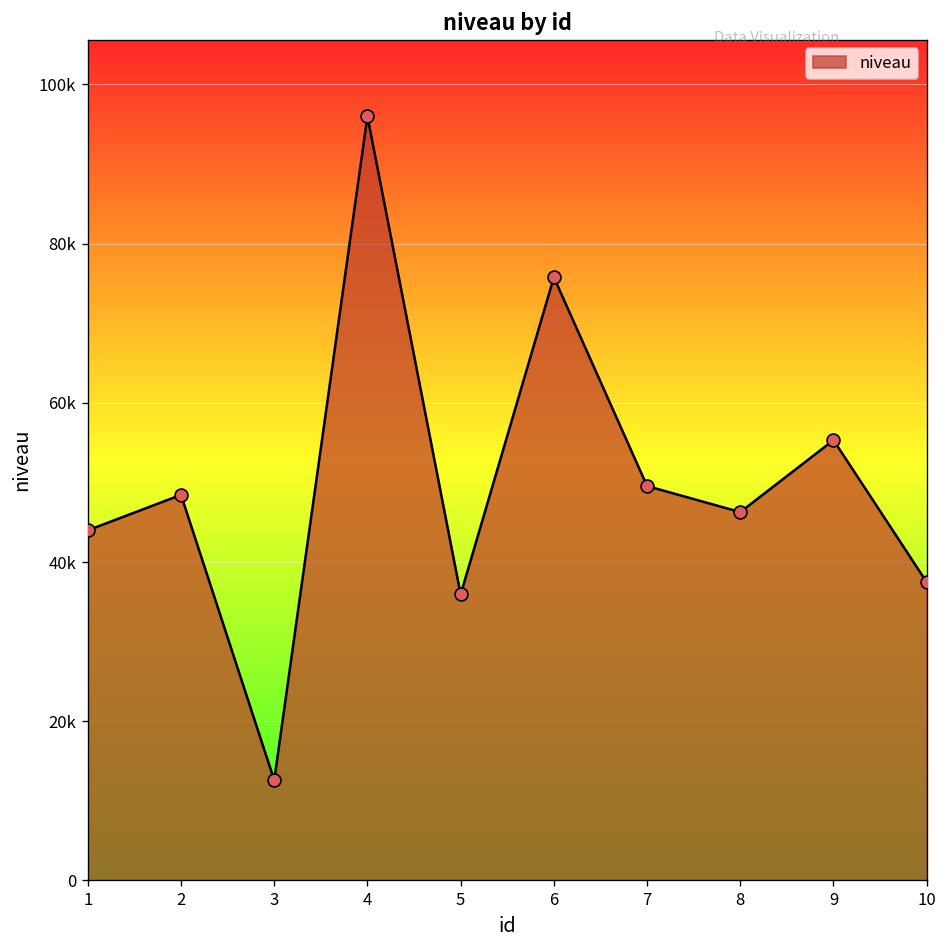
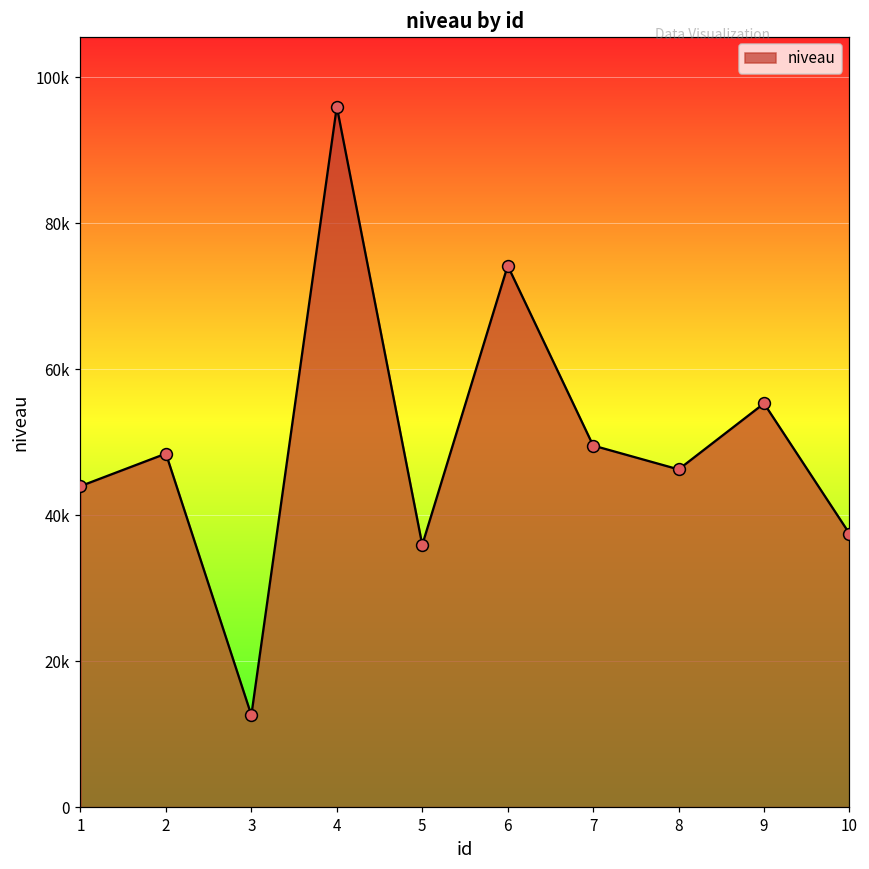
6: 76000 -> 74000
